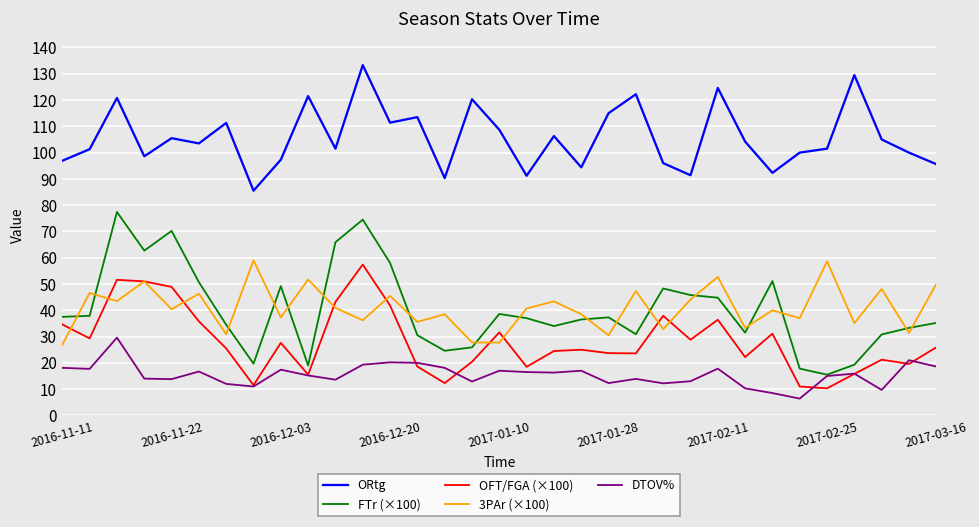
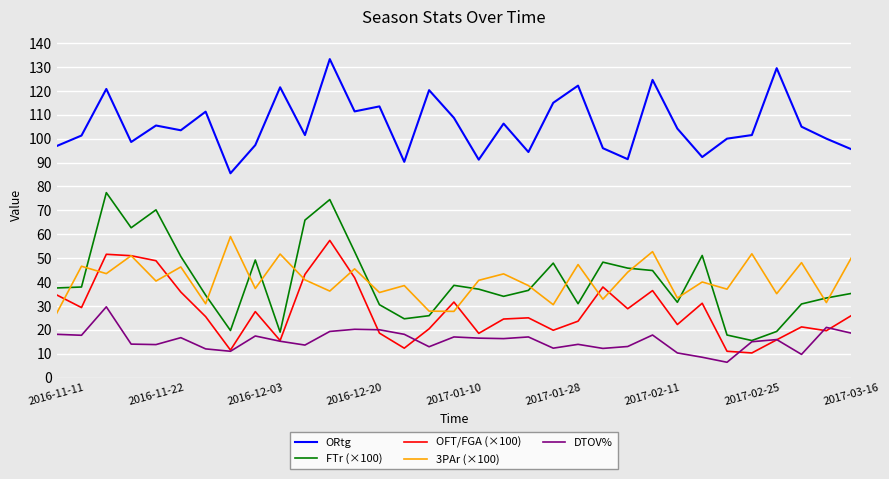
FTr (×100), 2016-12-20: 58 -> 53
FTr (×100), 2017-01-28: 37 -> 48
OFT/FGA (×100), 2017-01-28: 24 -> 20
3PAr (×100), 2017-02-25: 59 -> 52
